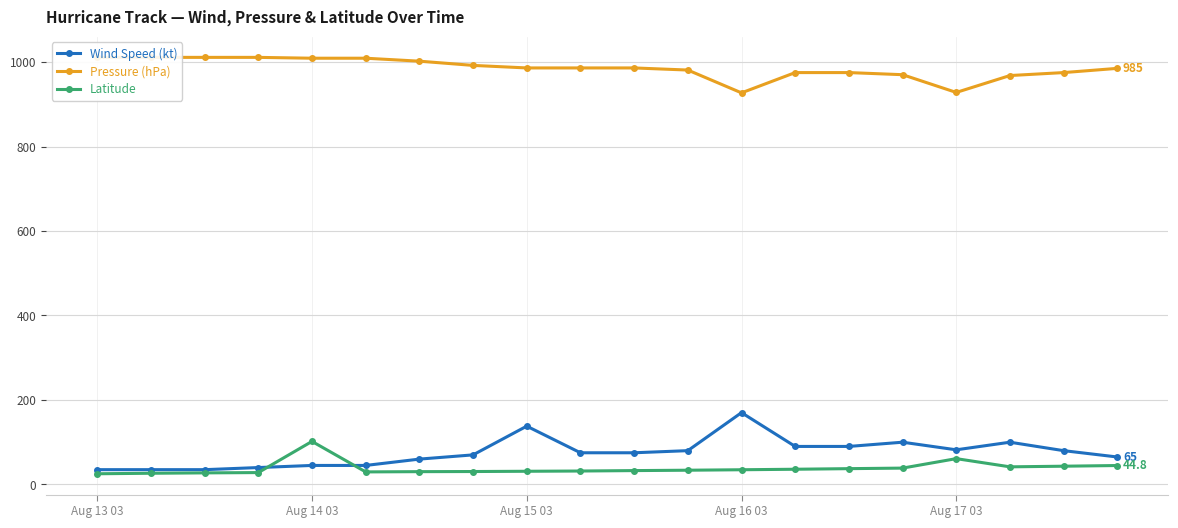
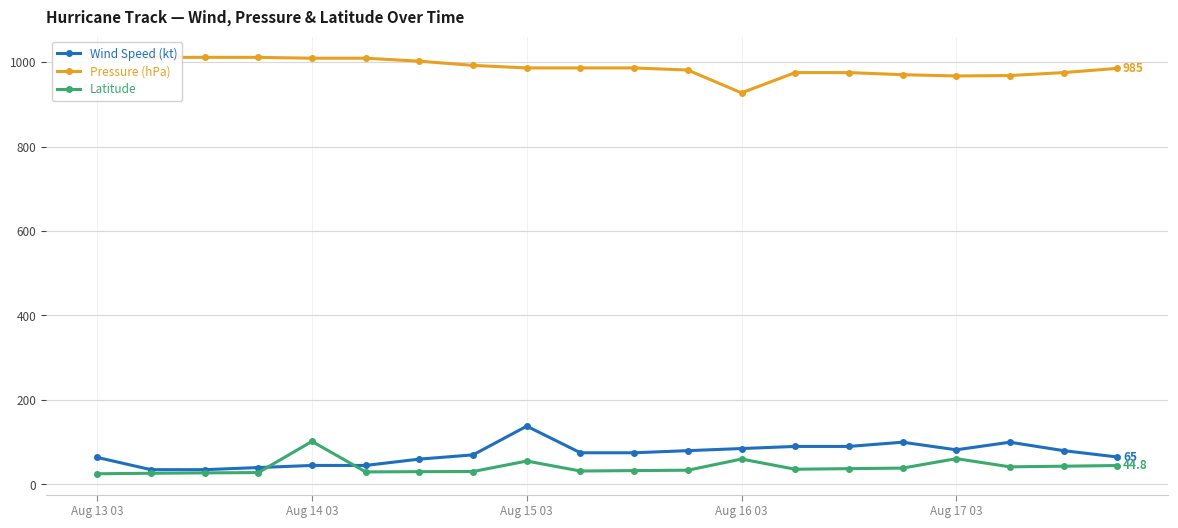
Wind Speed (kt), Aug 13 03: 40 -> 60
Latitude, Aug 15 03: 30 -> 60
Wind Speed (kt), Aug 16 03: 170 -> 90
Latitude, Aug 16 03: 30 -> 60
Pressure (hPa), Aug 17 03: 930 -> 970
